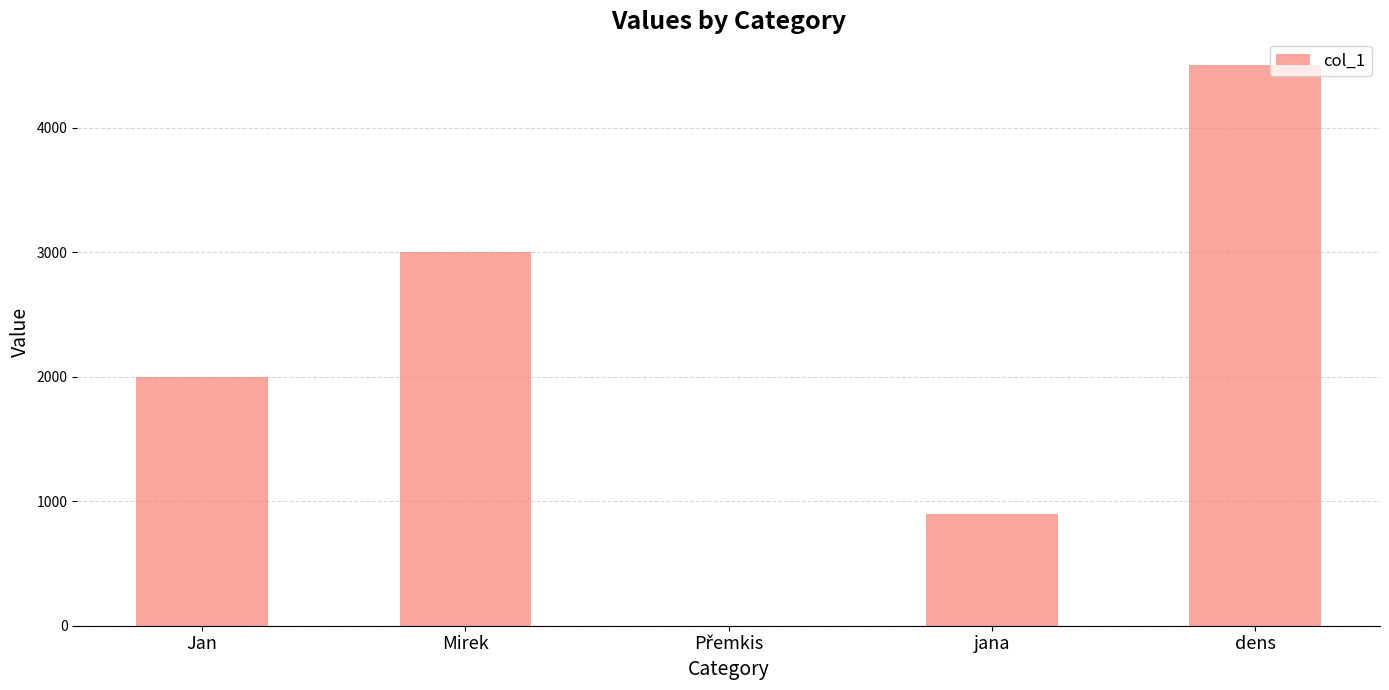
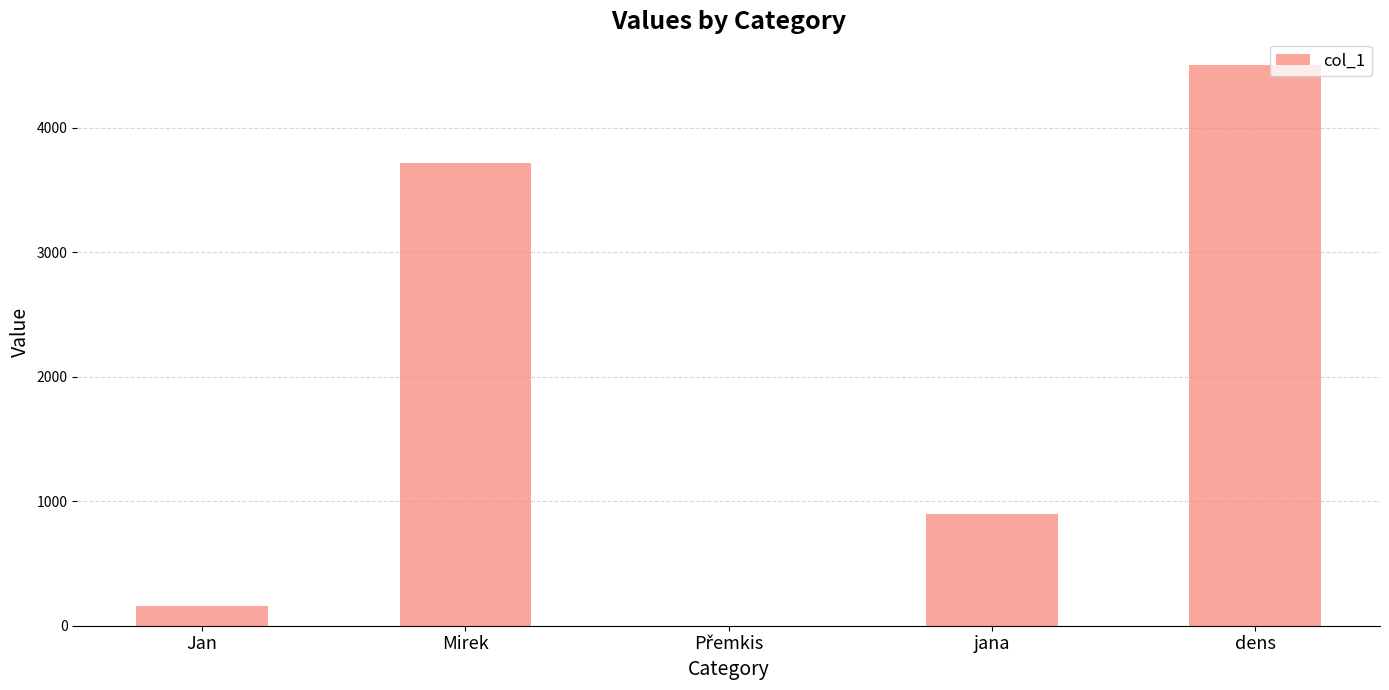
Jan: 2000 -> 160
Mirek: 3000 -> 3720
